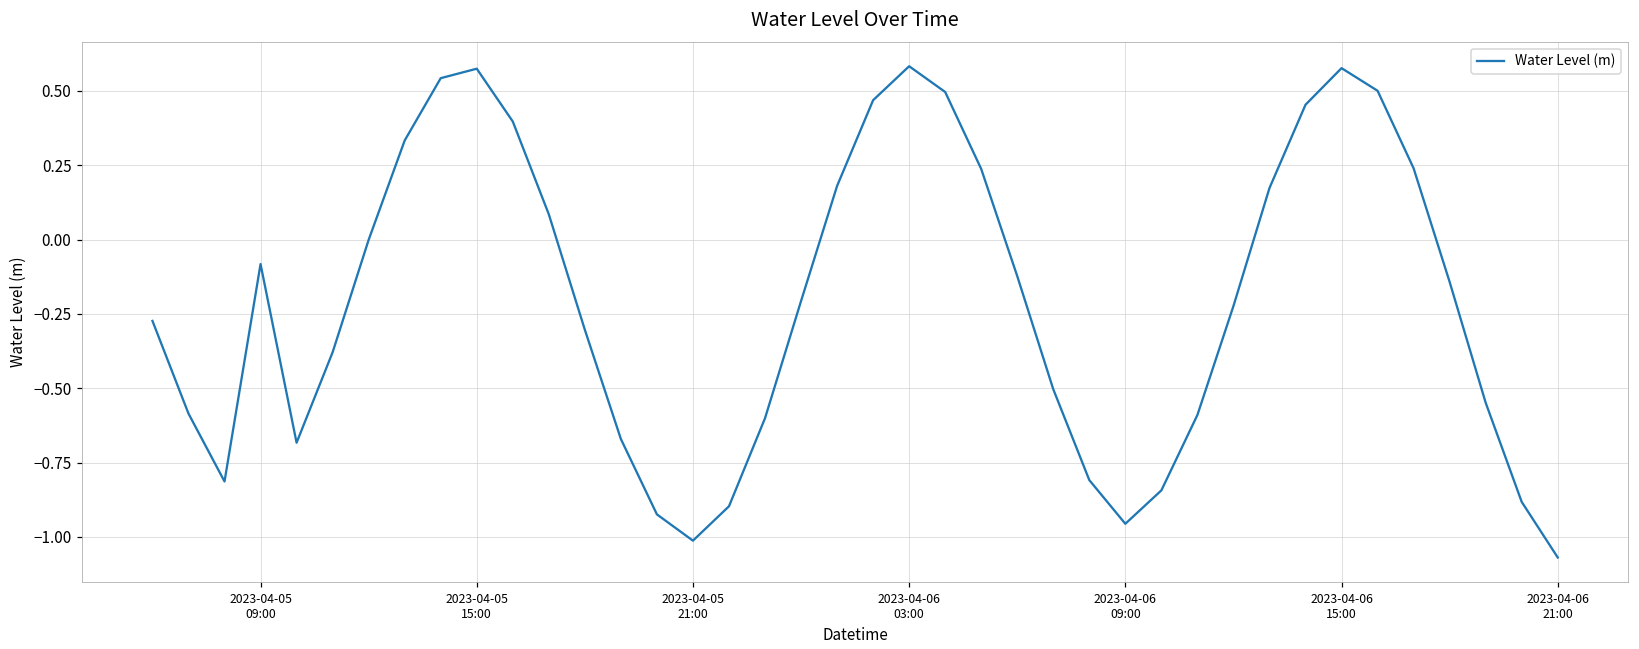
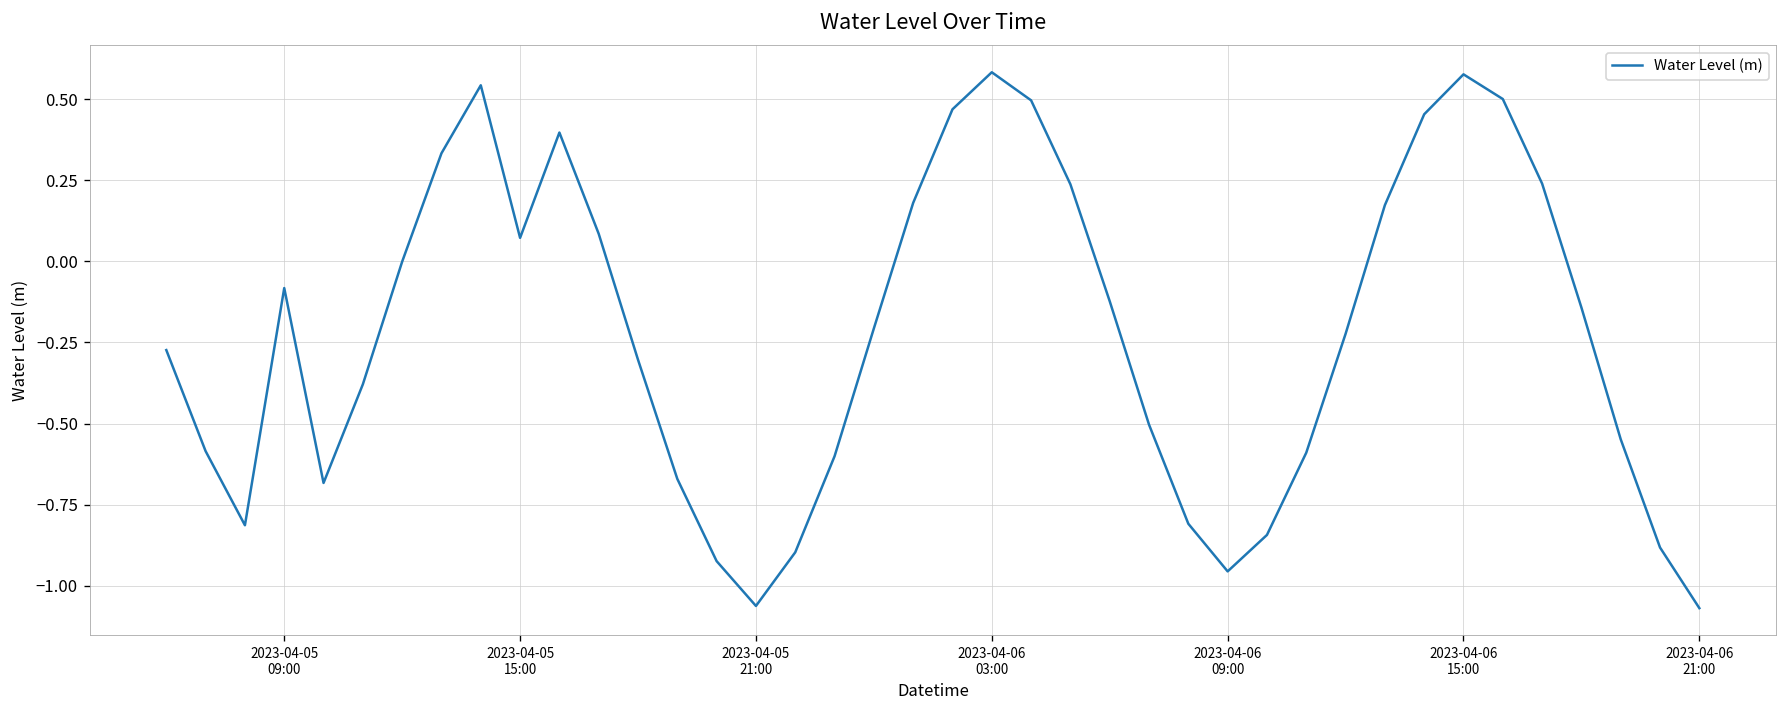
2023-04-05 15:00: 0.57 -> 0.07
2023-04-05 21:00: -1.01 -> -1.06
